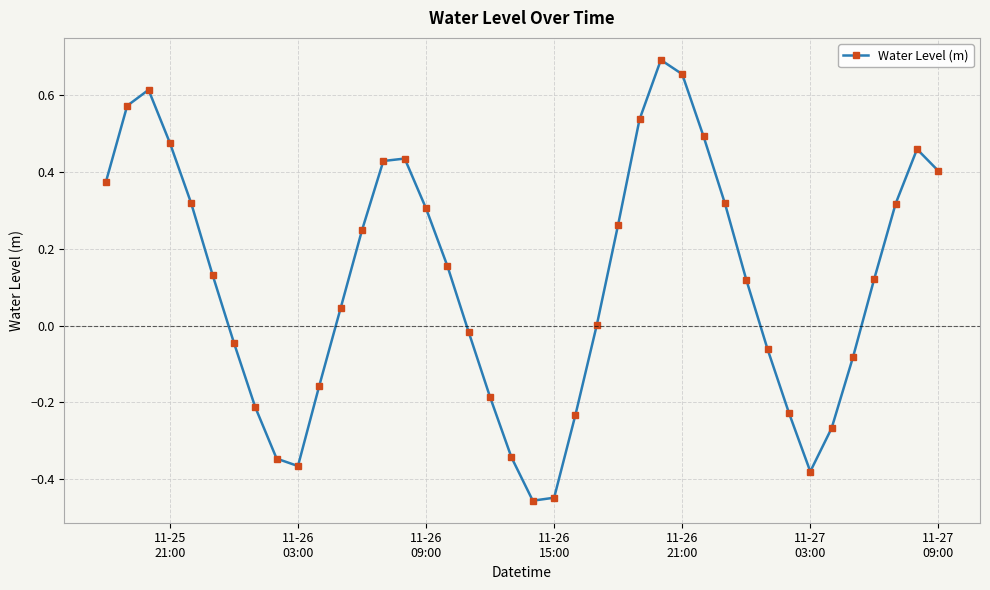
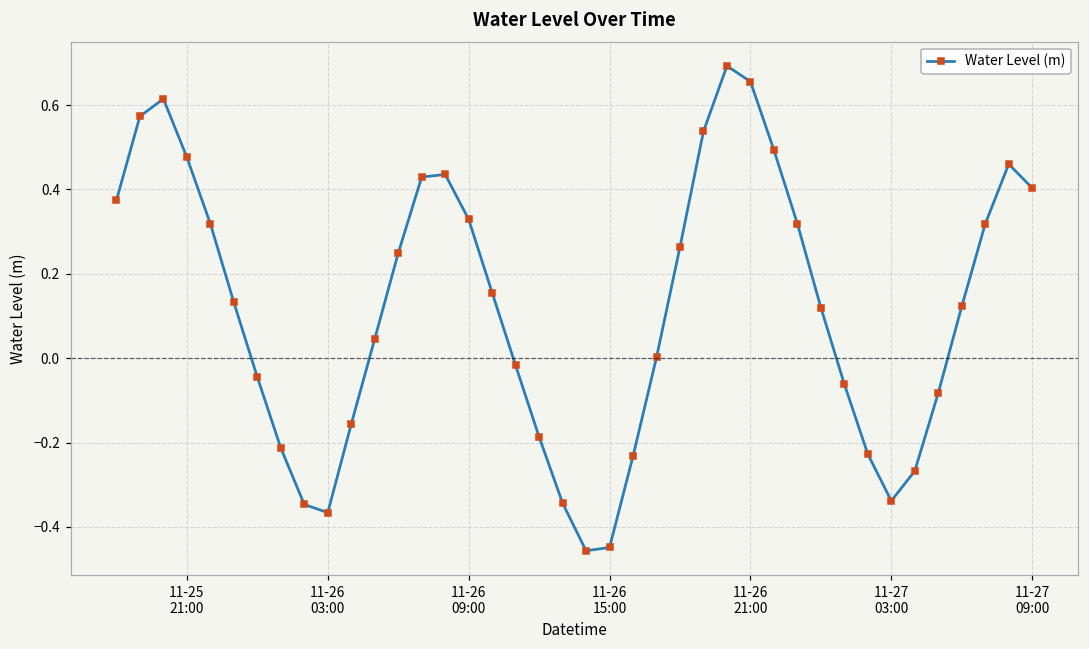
11-26 09:00: 0.31 -> 0.33
11-27 03:00: -0.38 -> -0.34
